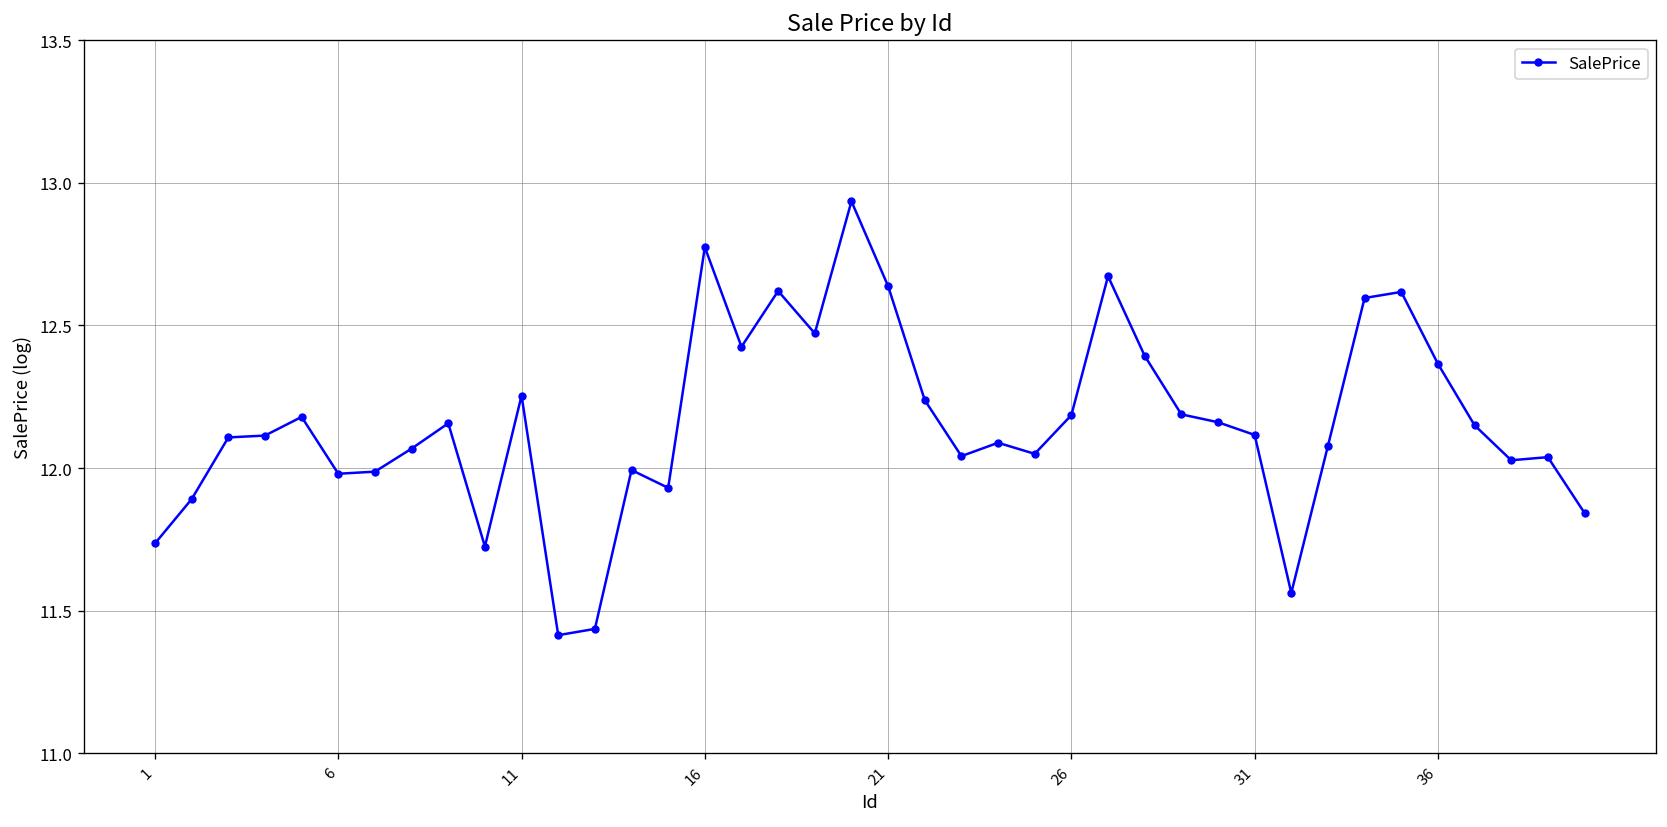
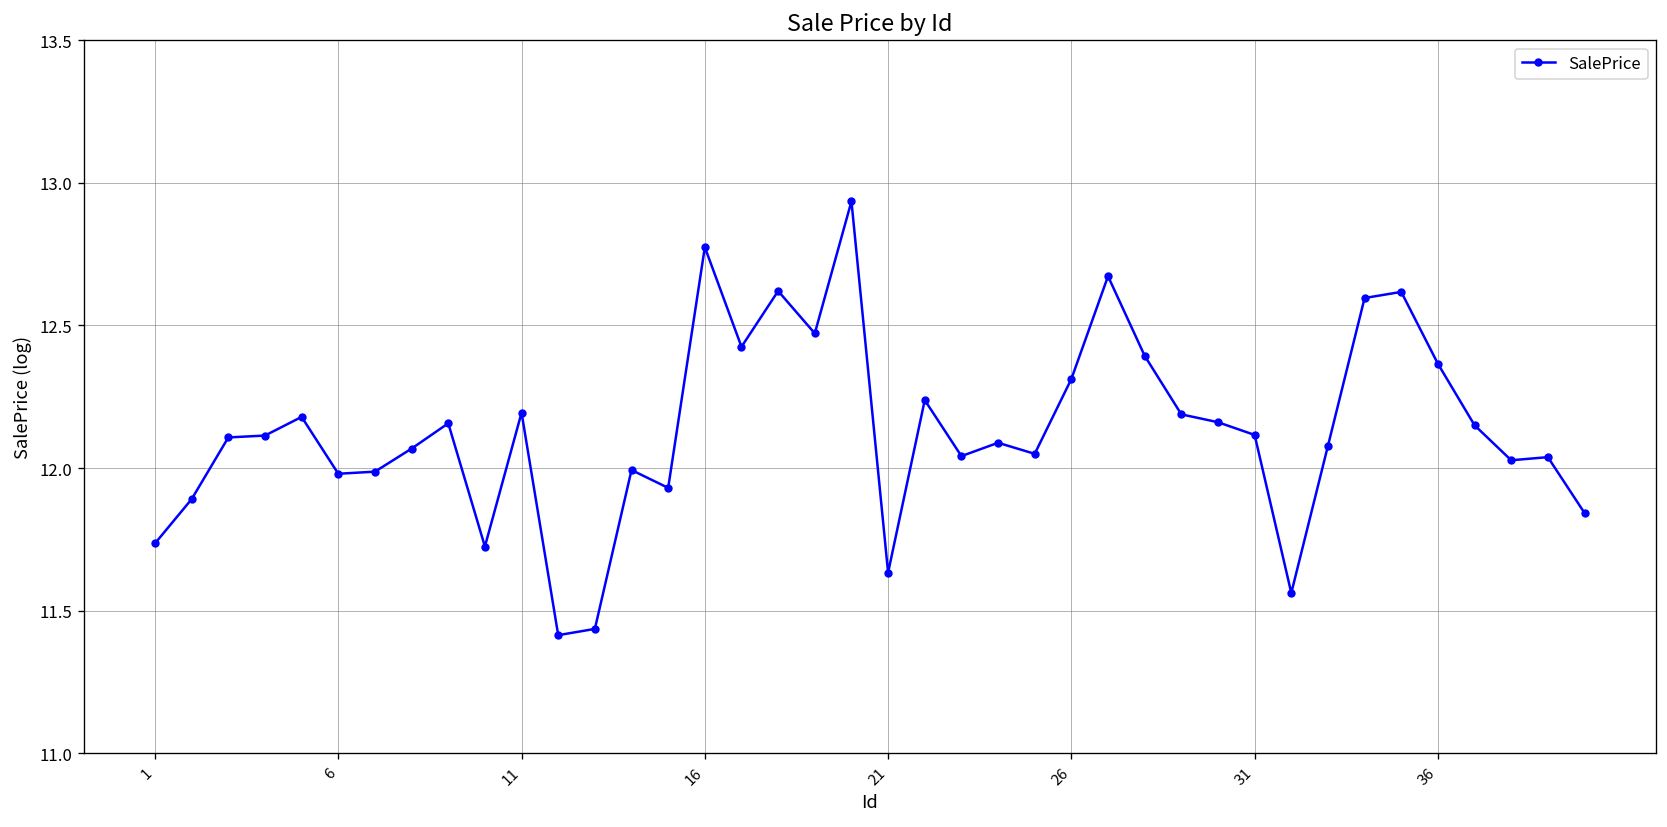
11: 12.25 -> 12.19
21: 12.64 -> 11.63
26: 12.19 -> 12.31
